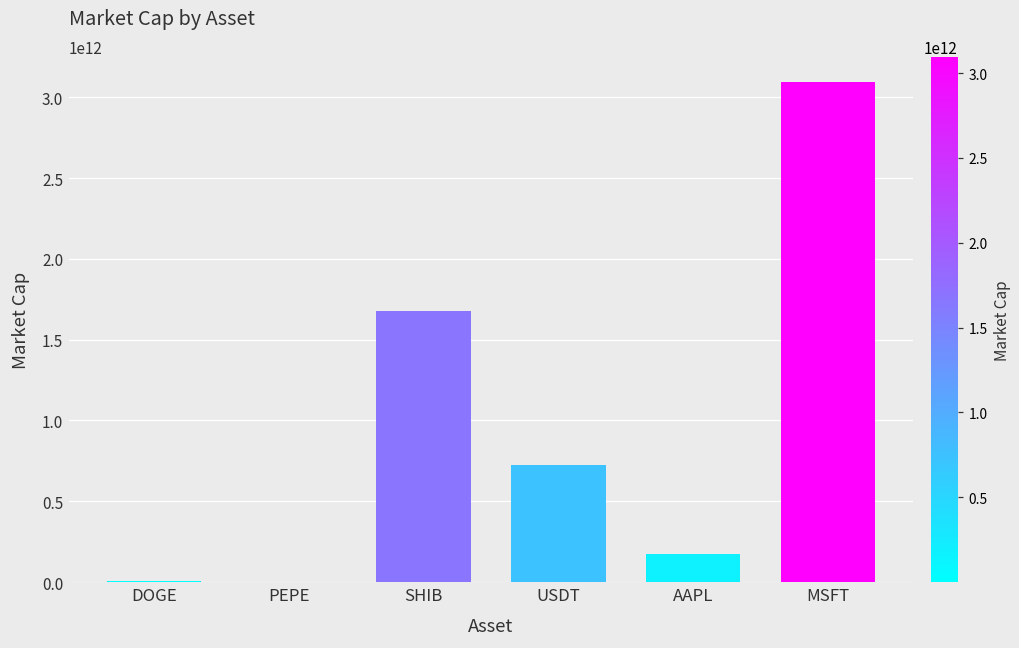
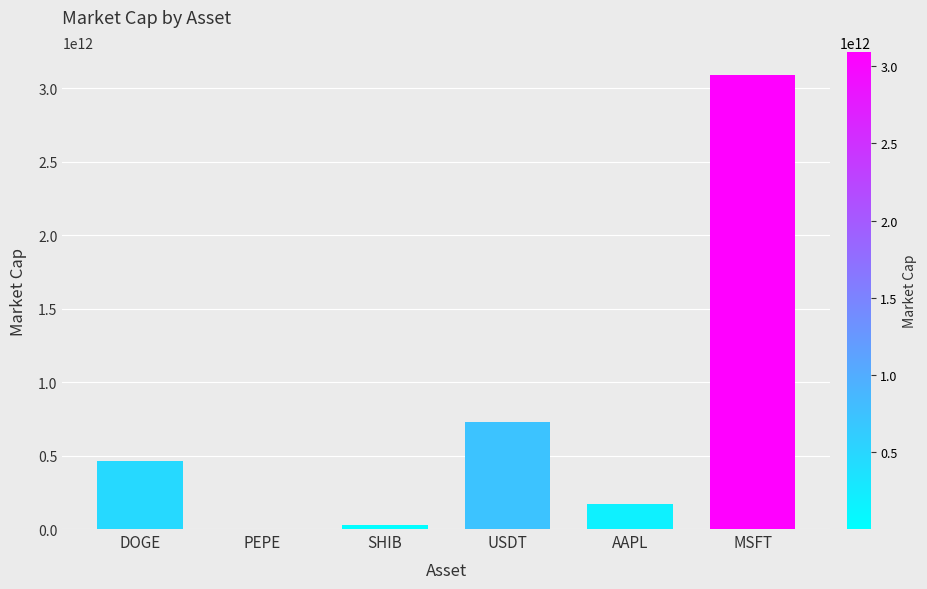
DOGE: 10000000000 -> 460000000000
SHIB: 1680000000000 -> 30000000000
